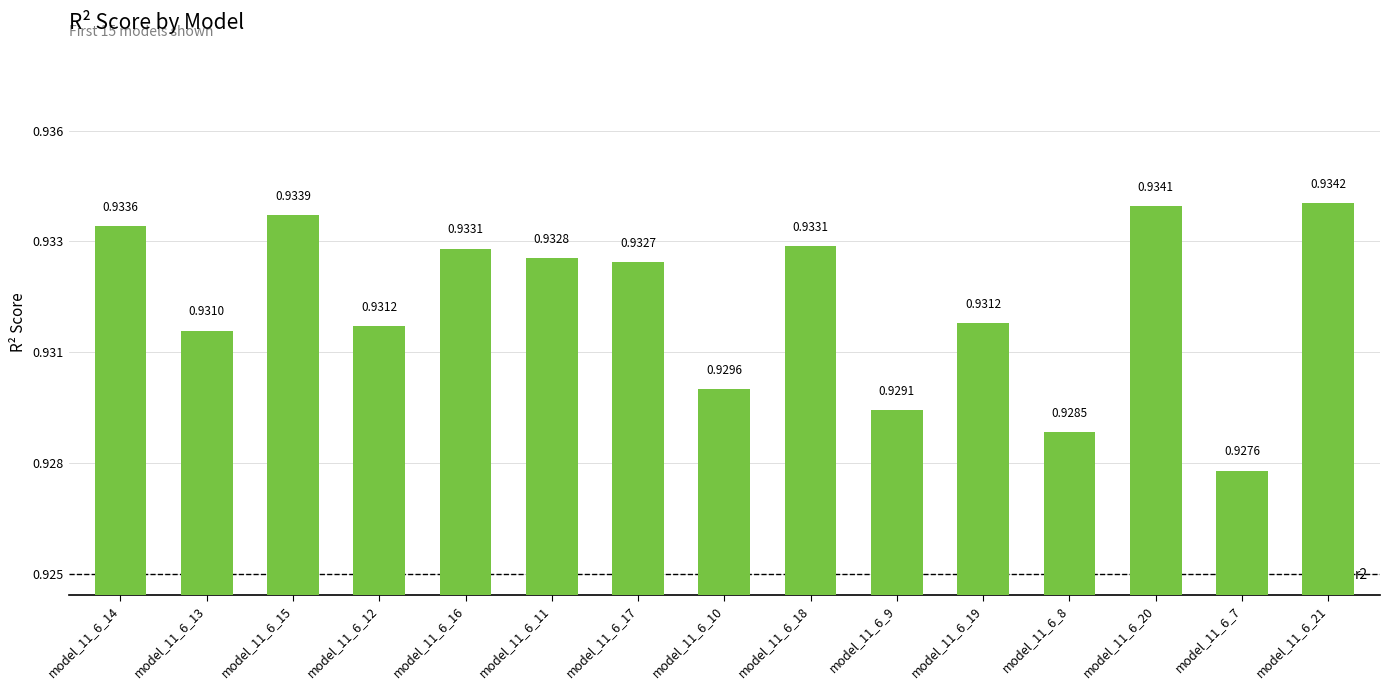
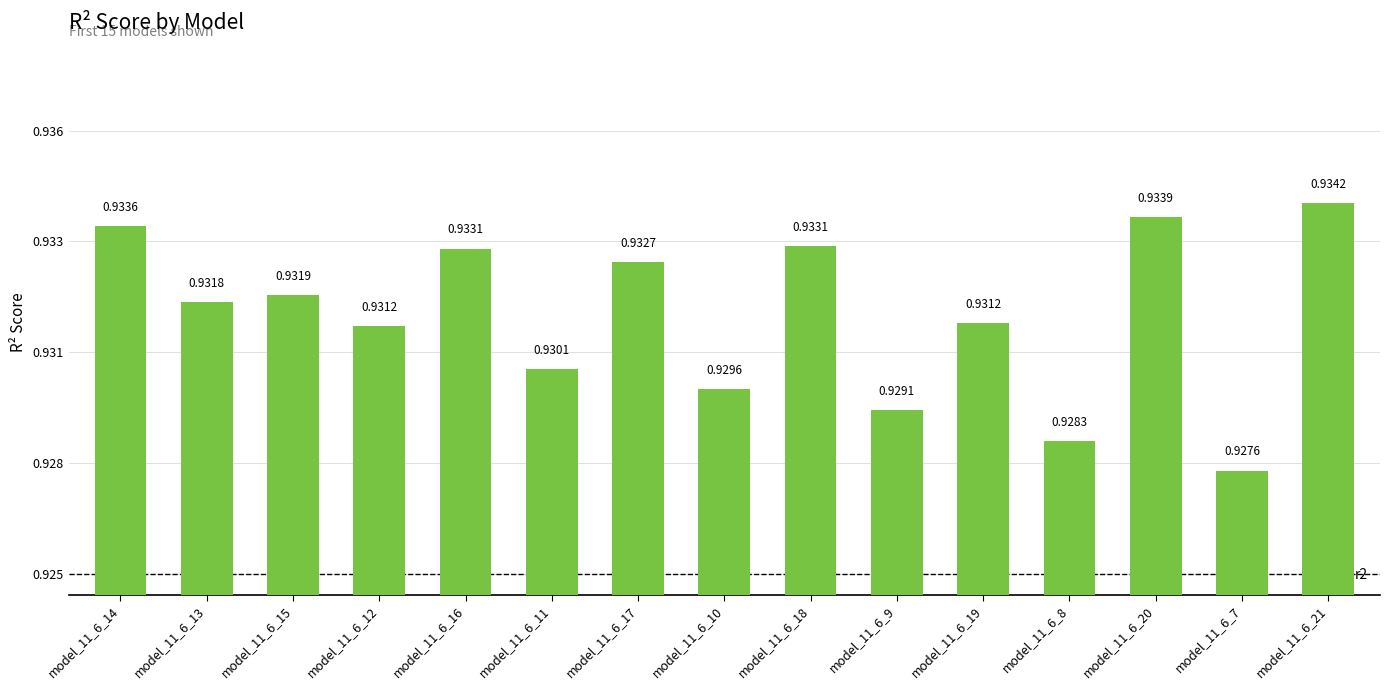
model_11_6_13: 0.9310 -> 0.9318
model_11_6_15: 0.9339 -> 0.9319
model_11_6_11: 0.9328 -> 0.9301
model_11_6_8: 0.9285 -> 0.9283
model_11_6_20: 0.9341 -> 0.9339
